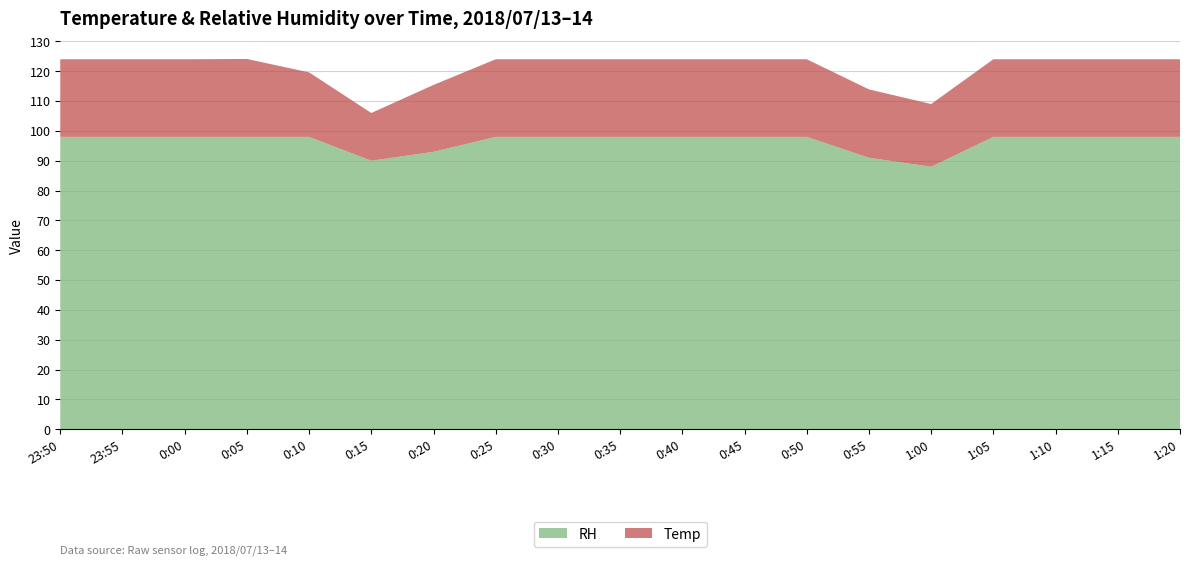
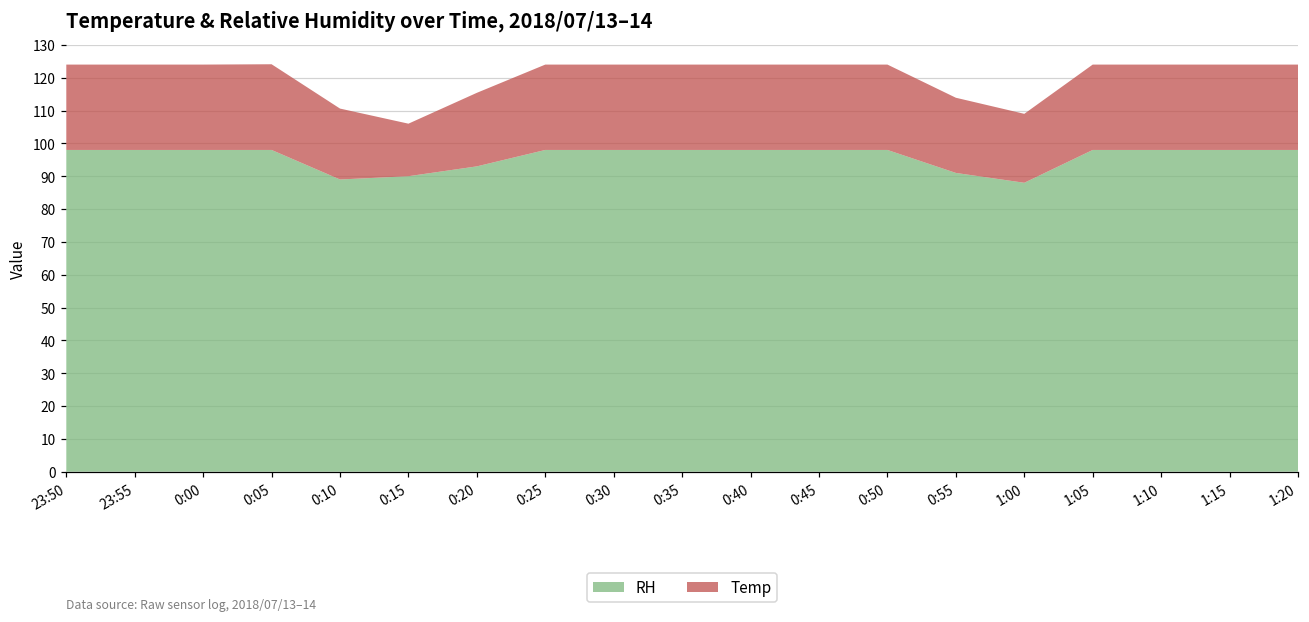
RH, 0:10: 98 -> 89
